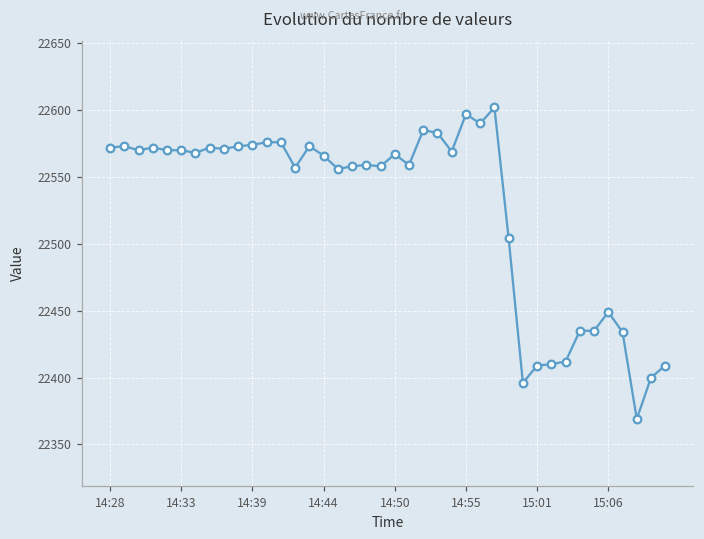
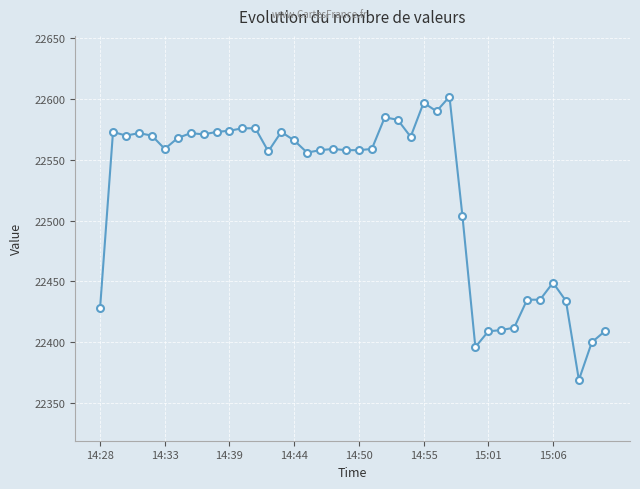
14:28: 22572 -> 22428
14:33: 22570 -> 22559
14:50: 22567 -> 22558
